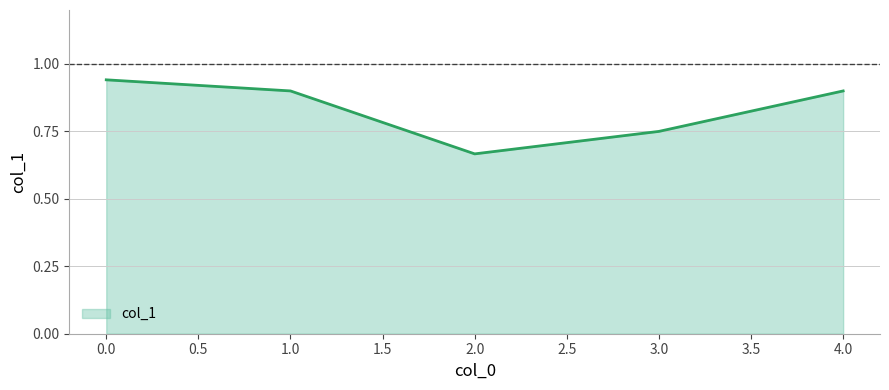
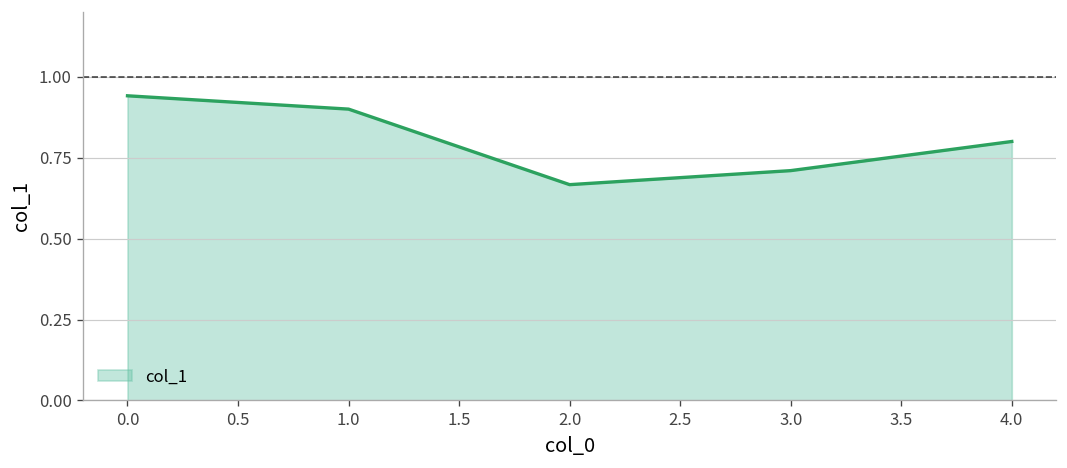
3.0: 0.75 -> 0.71
4.0: 0.9 -> 0.8
